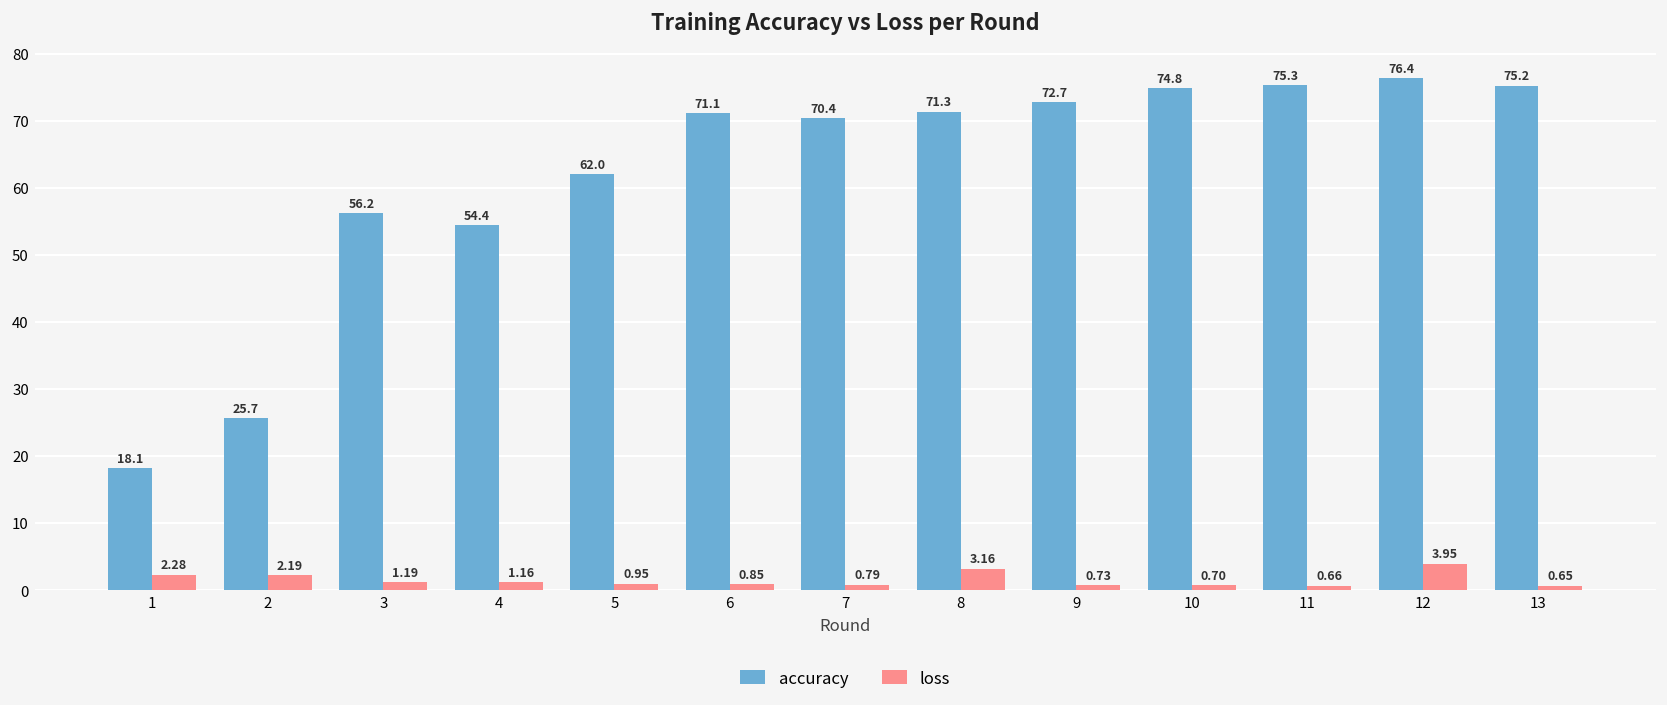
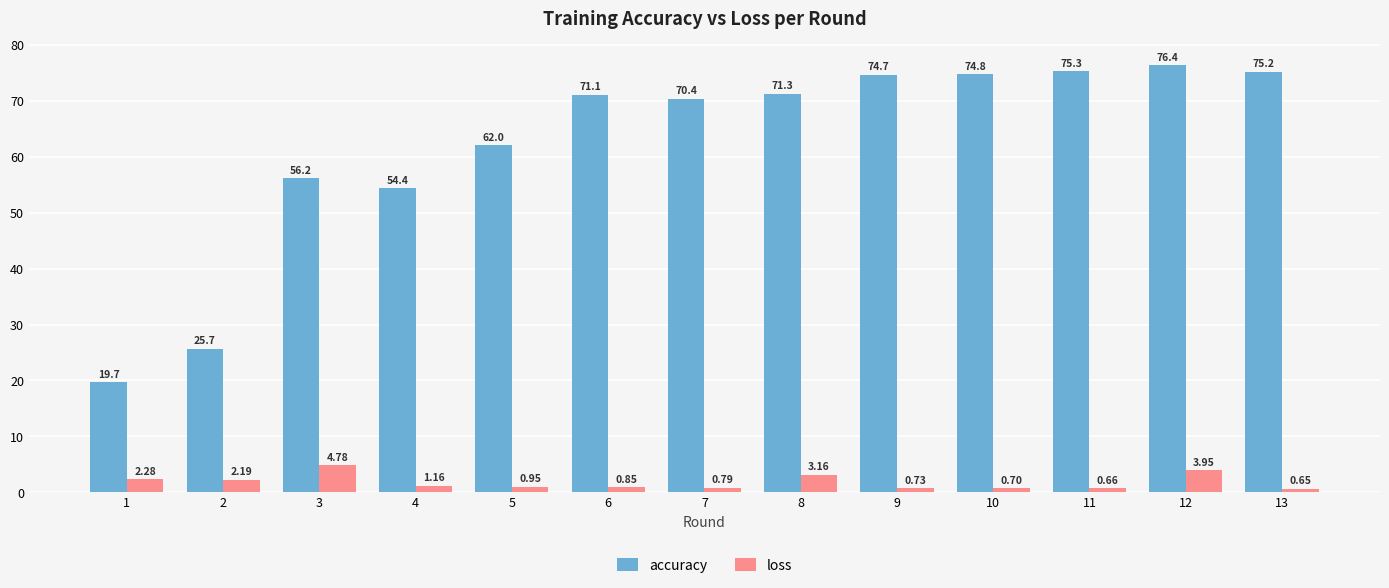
accuracy, 1: 18.1 -> 19.7
loss, 3: 1.19 -> 4.78
accuracy, 9: 72.7 -> 74.7
